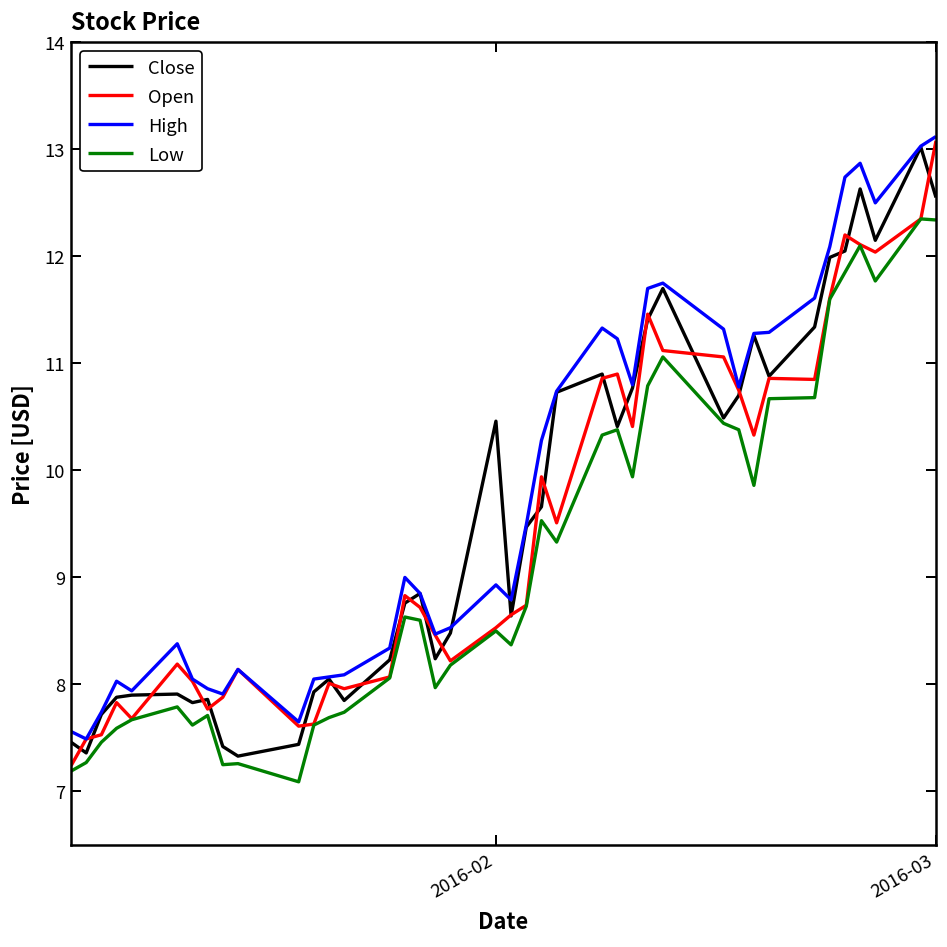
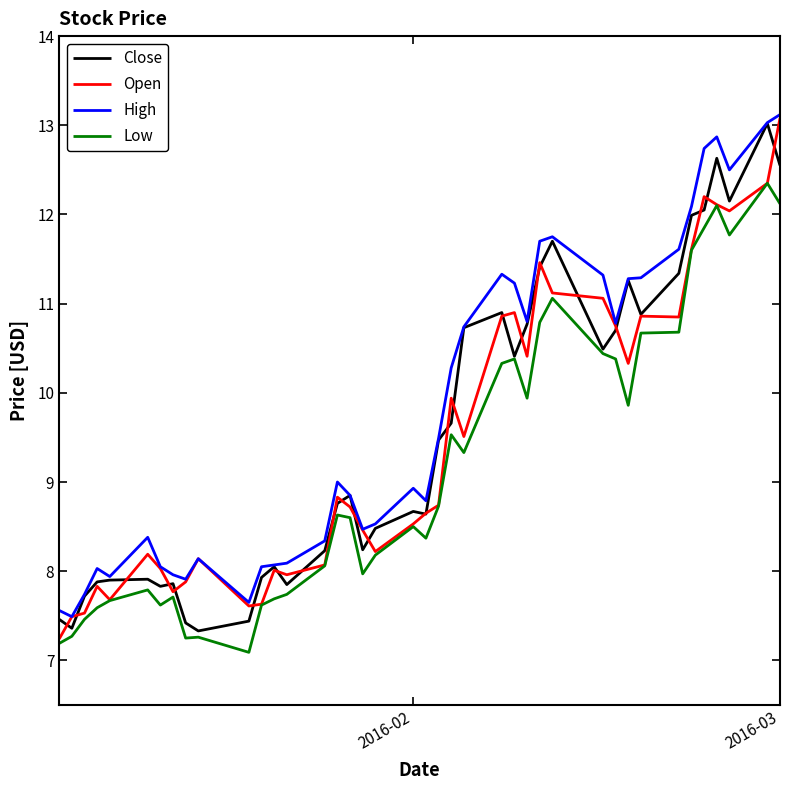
Close, 2016-02: 10.5 -> 8.7
Low, 2016-03: 12.3 -> 12.1
